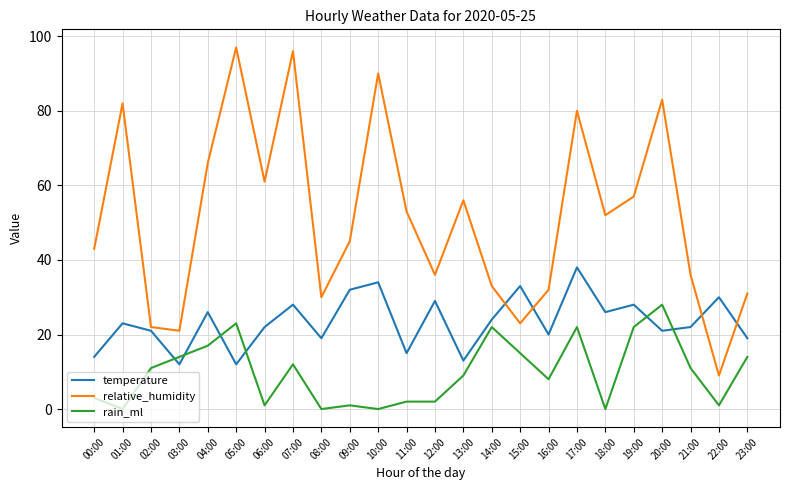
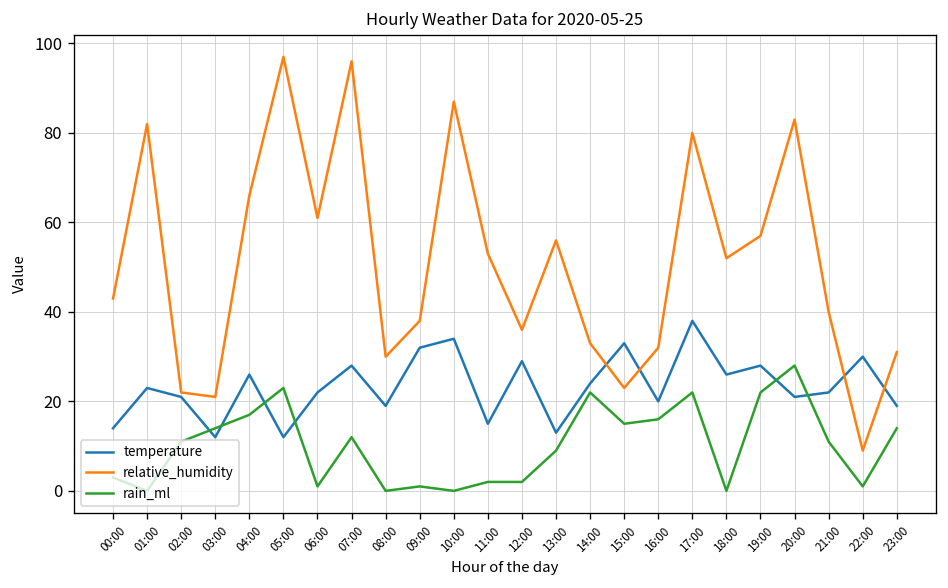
relative_humidity, 09:00: 45 -> 38
relative_humidity, 10:00: 90 -> 87
rain_ml, 16:00: 8 -> 16
relative_humidity, 21:00: 36 -> 40
